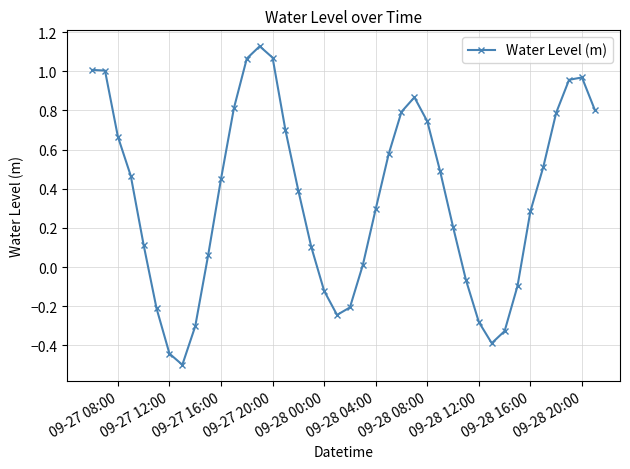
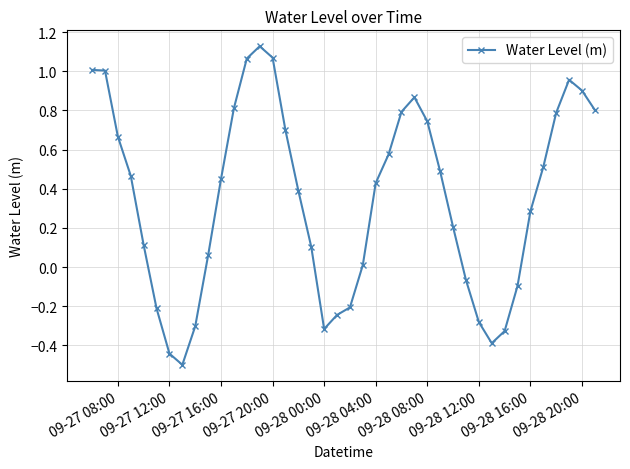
09-28 00:00: -0.12 -> -0.32
09-28 04:00: 0.30 -> 0.43
09-28 20:00: 0.97 -> 0.90
